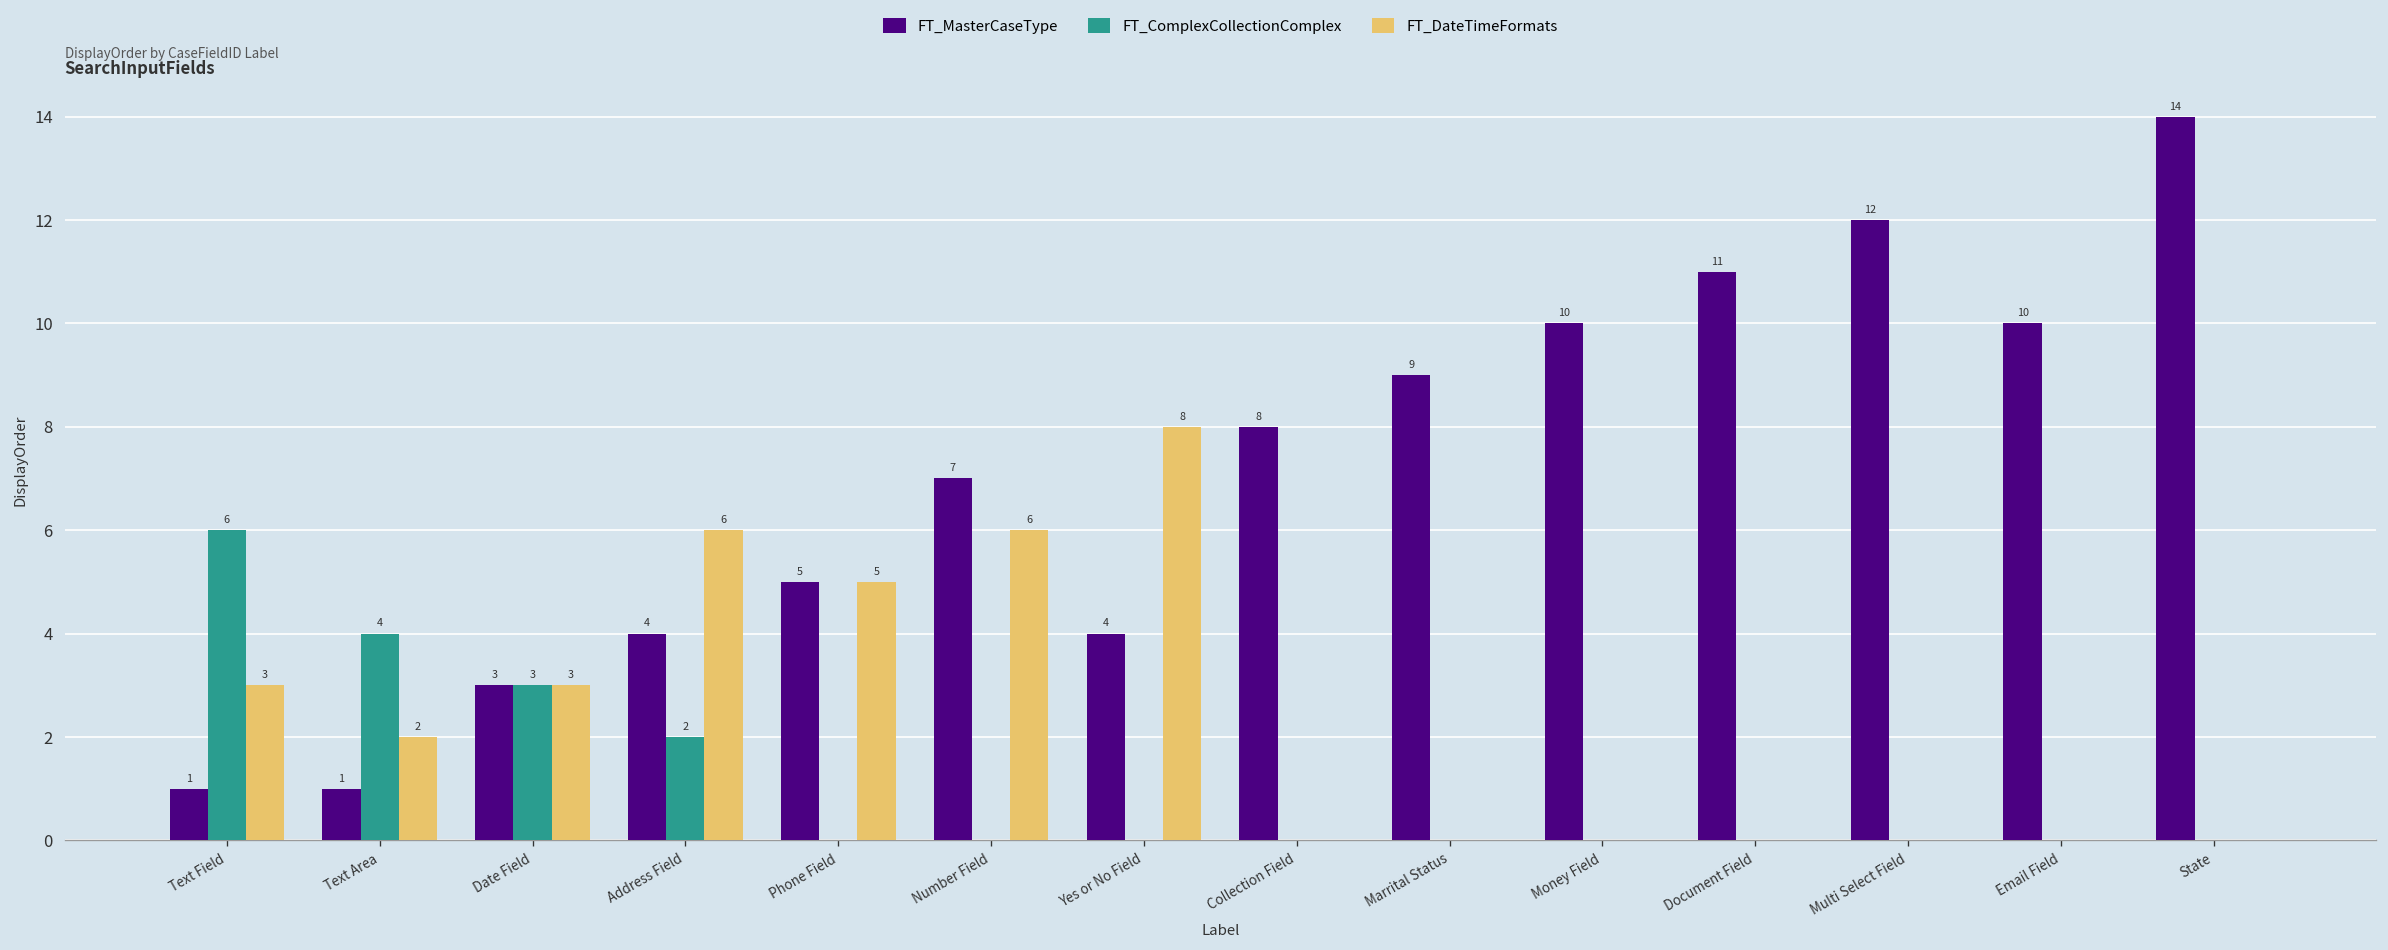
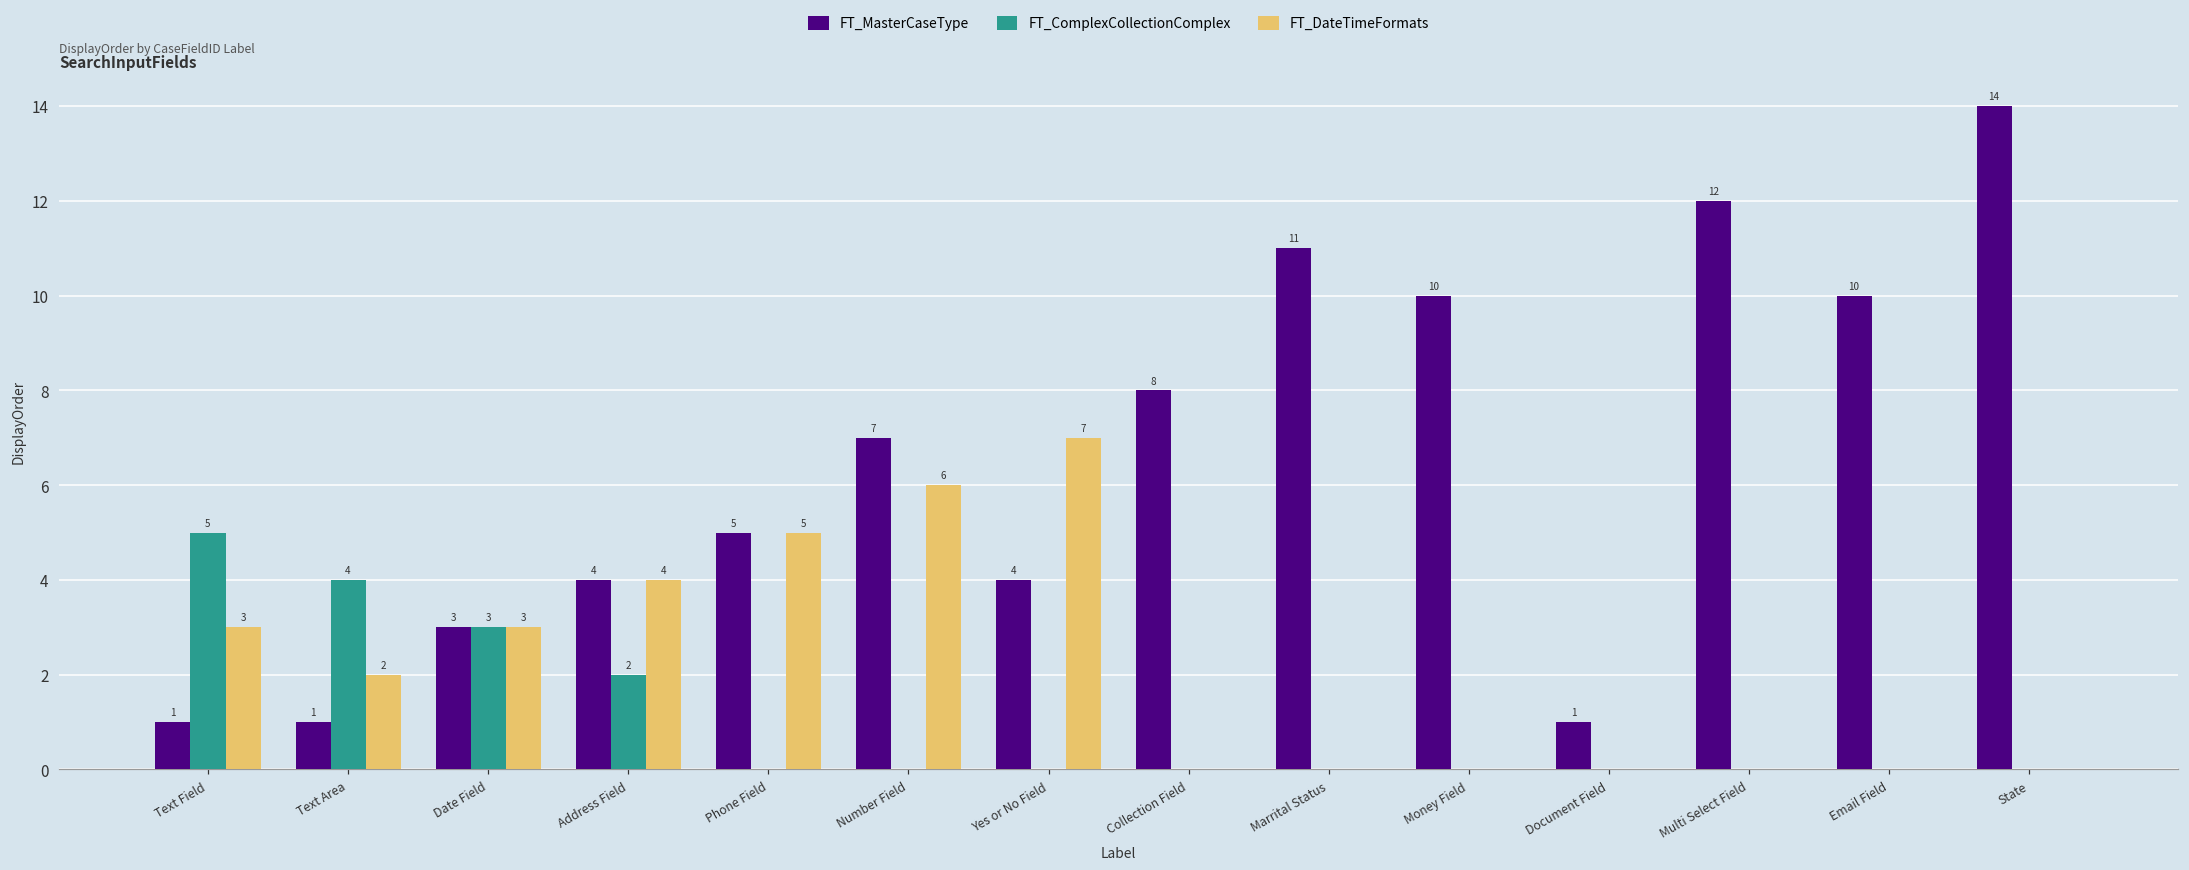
FT_ComplexCollectionComplex, Text Field: 6 -> 5
FT_DateTimeFormats, Address Field: 6 -> 4
FT_DateTimeFormats, Yes or No Field: 8 -> 7
FT_MasterCaseType, Marrital Status: 9 -> 11
FT_MasterCaseType, Document Field: 11 -> 1
